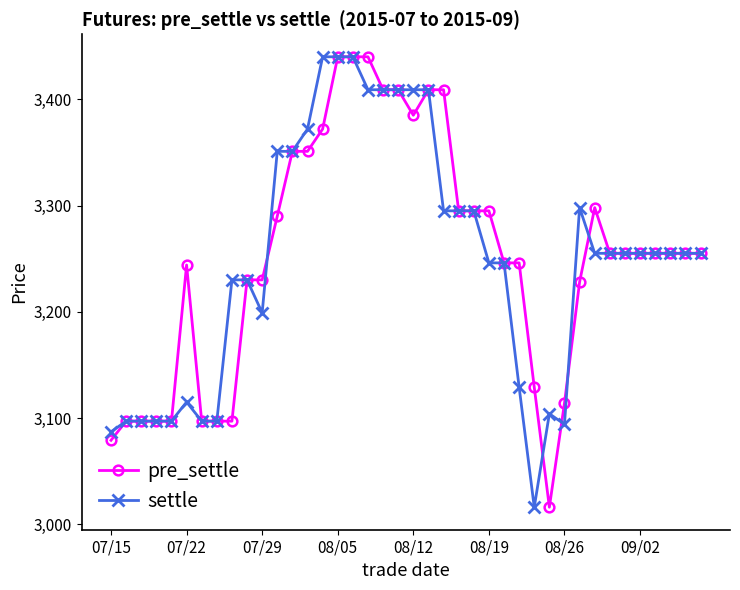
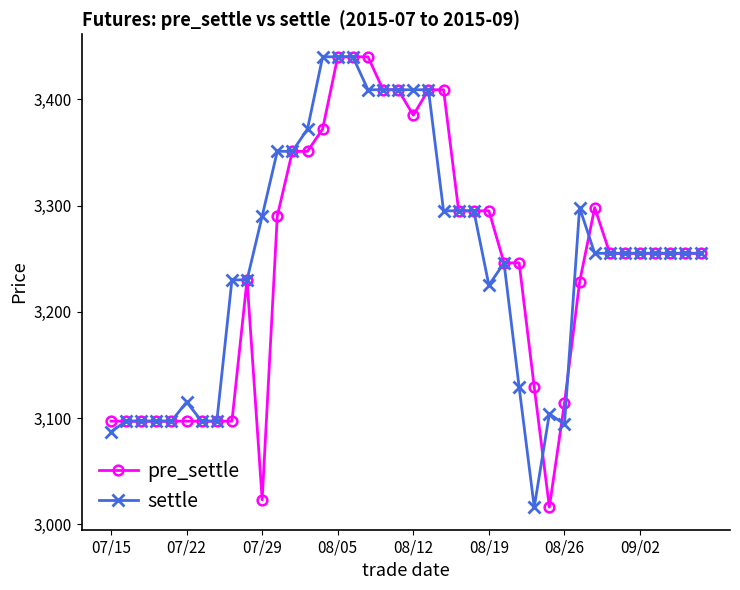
pre_settle, 07/15: 3,079 -> 3,097
pre_settle, 07/22: 3,244 -> 3,097
pre_settle, 07/29: 3,230 -> 3,023
settle, 07/29: 3,199 -> 3,290
settle, 08/19: 3,246 -> 3,225
